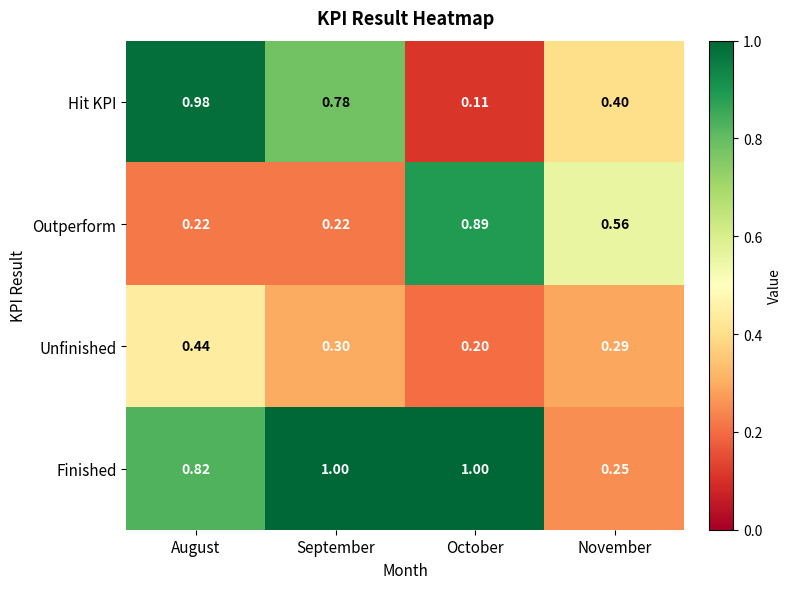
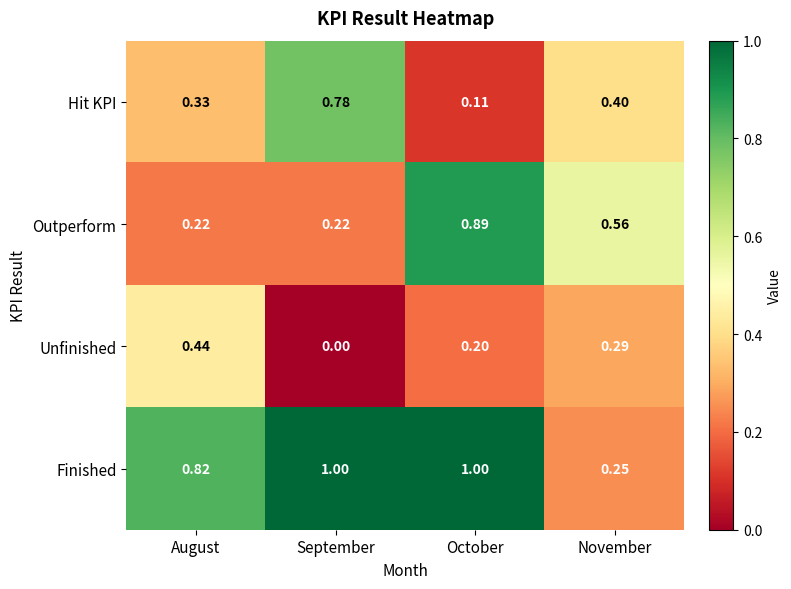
Hit KPI, August: 0.98 -> 0.33
Unfinished, September: 0.30 -> 0.00
